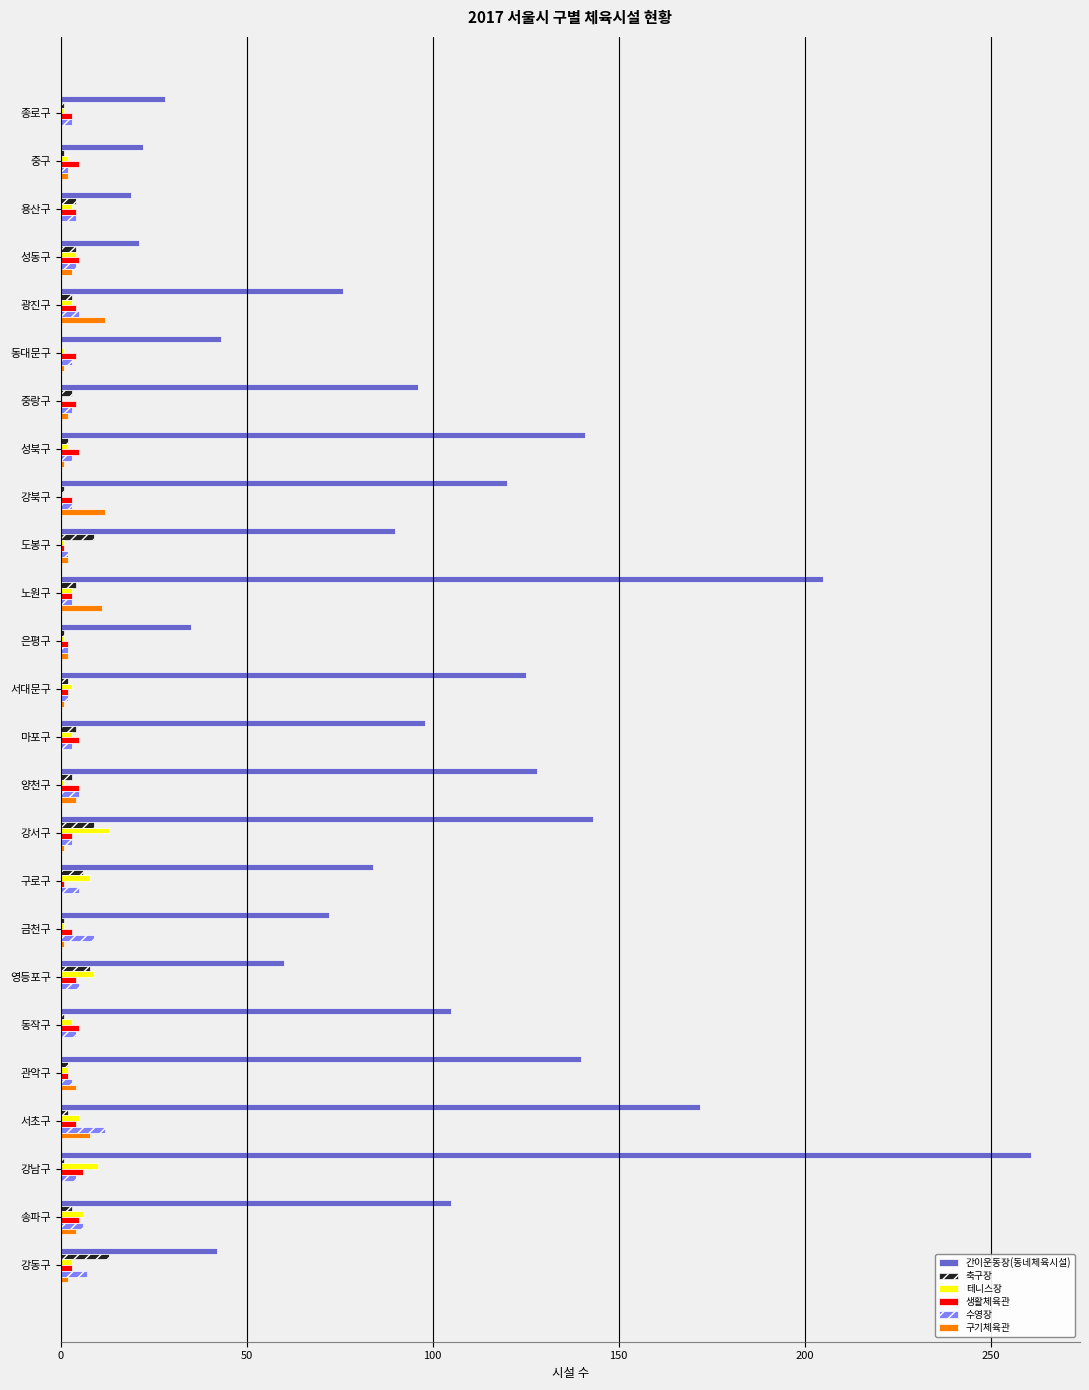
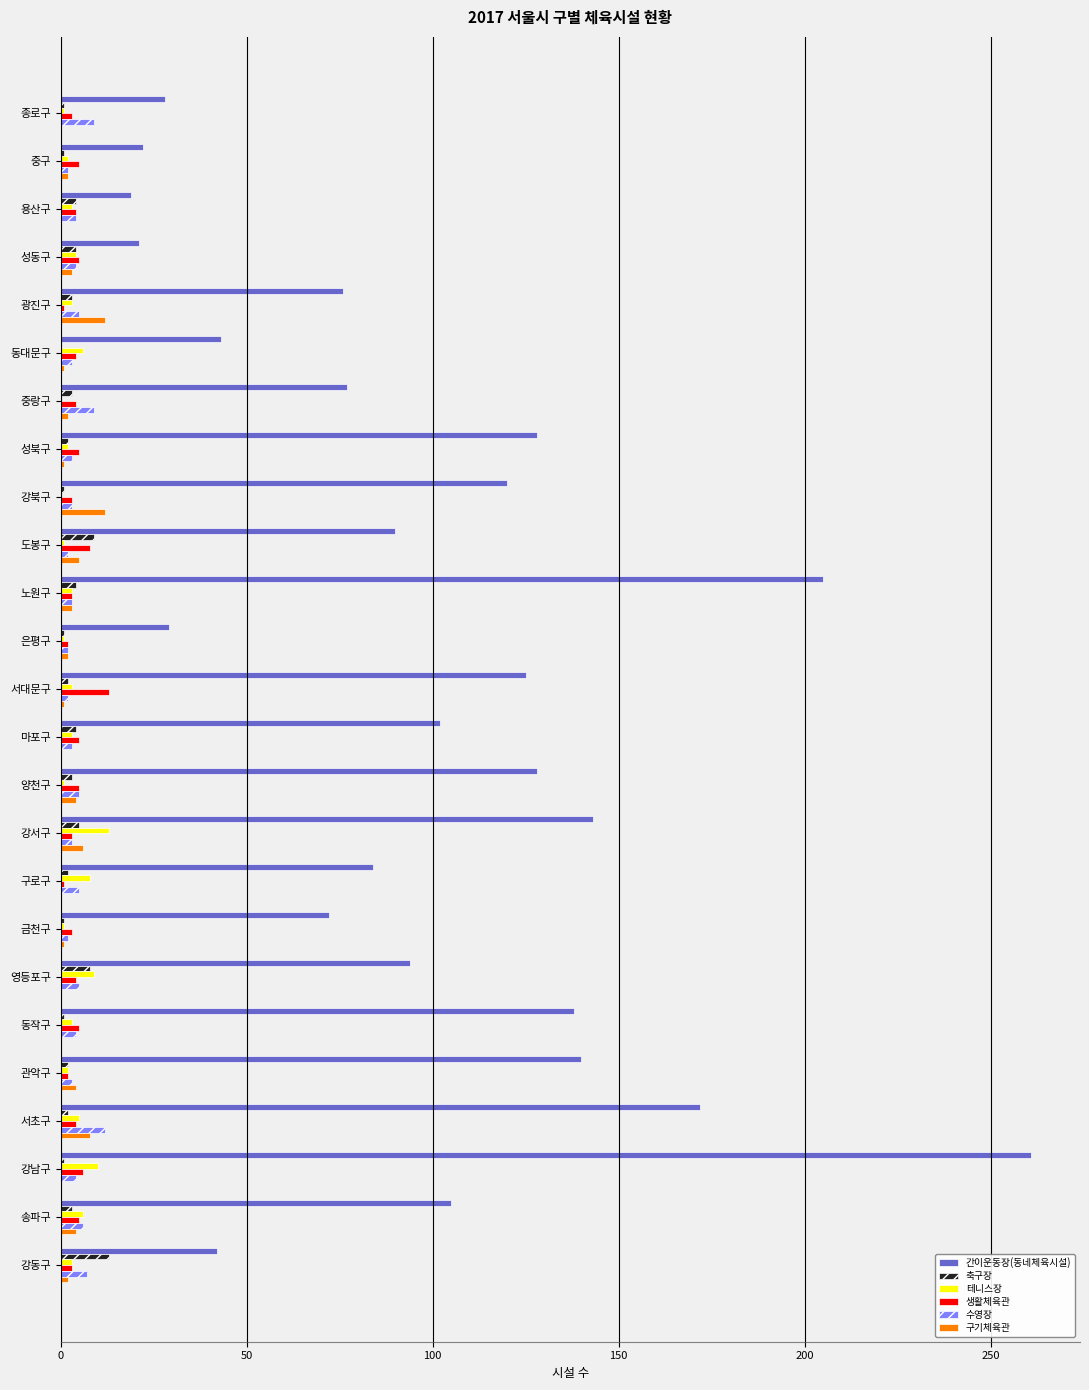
수영장, 종로구: 3 -> 9
생활체육관, 광진구: 4 -> 1
테니스장, 동대문구: 1 -> 6
간이운동장(동네체육시설), 중랑구: 96 -> 77
수영장, 중랑구: 3 -> 9
간이운동장(동네체육시설), 성북구: 141 -> 128
생활체육관, 도봉구: 1 -> 8
구기체육관, 도봉구: 2 -> 5
구기체육관, 노원구: 11 -> 3
간이운동장(동네체육시설), 은평구: 35 -> 29
생활체육관, 서대문구: 2 -> 13
간이운동장(동네체육시설), 마포구: 98 -> 102
축구장, 강서구: 9 -> 5
구기체육관, 강서구: 1 -> 6
축구장, 구로구: 6 -> 2
수영장, 금천구: 9 -> 2
간이운동장(동네체육시설), 영등포구: 60 -> 94
간이운동장(동네체육시설), 동작구: 105 -> 138
